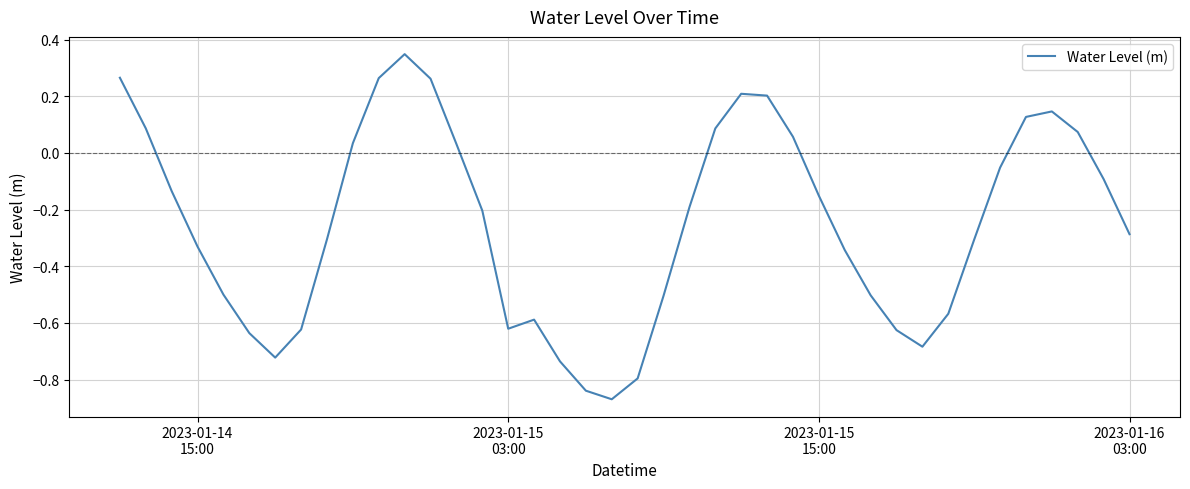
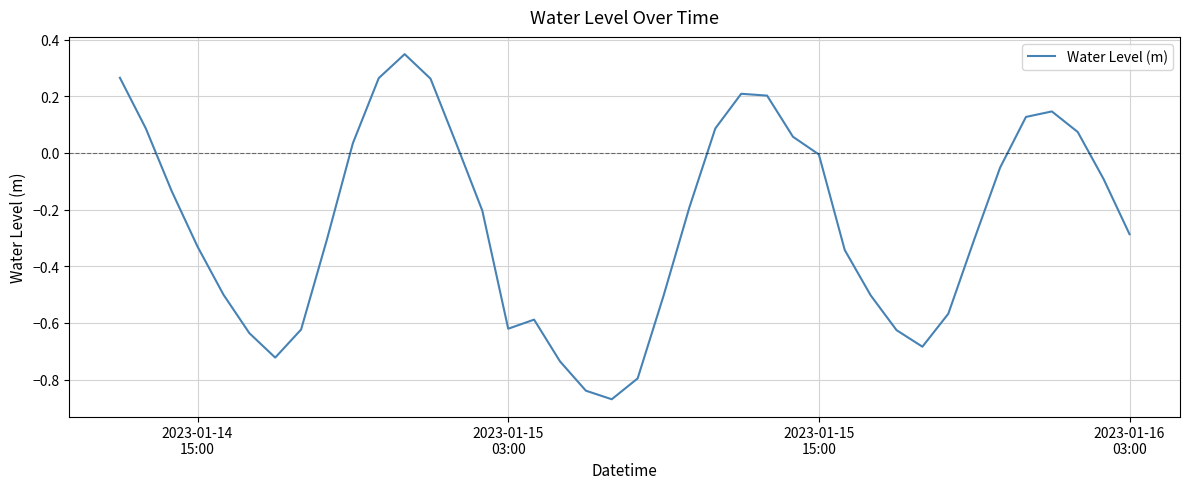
2023-01-15 15:00: -0.15 -> -0.01
